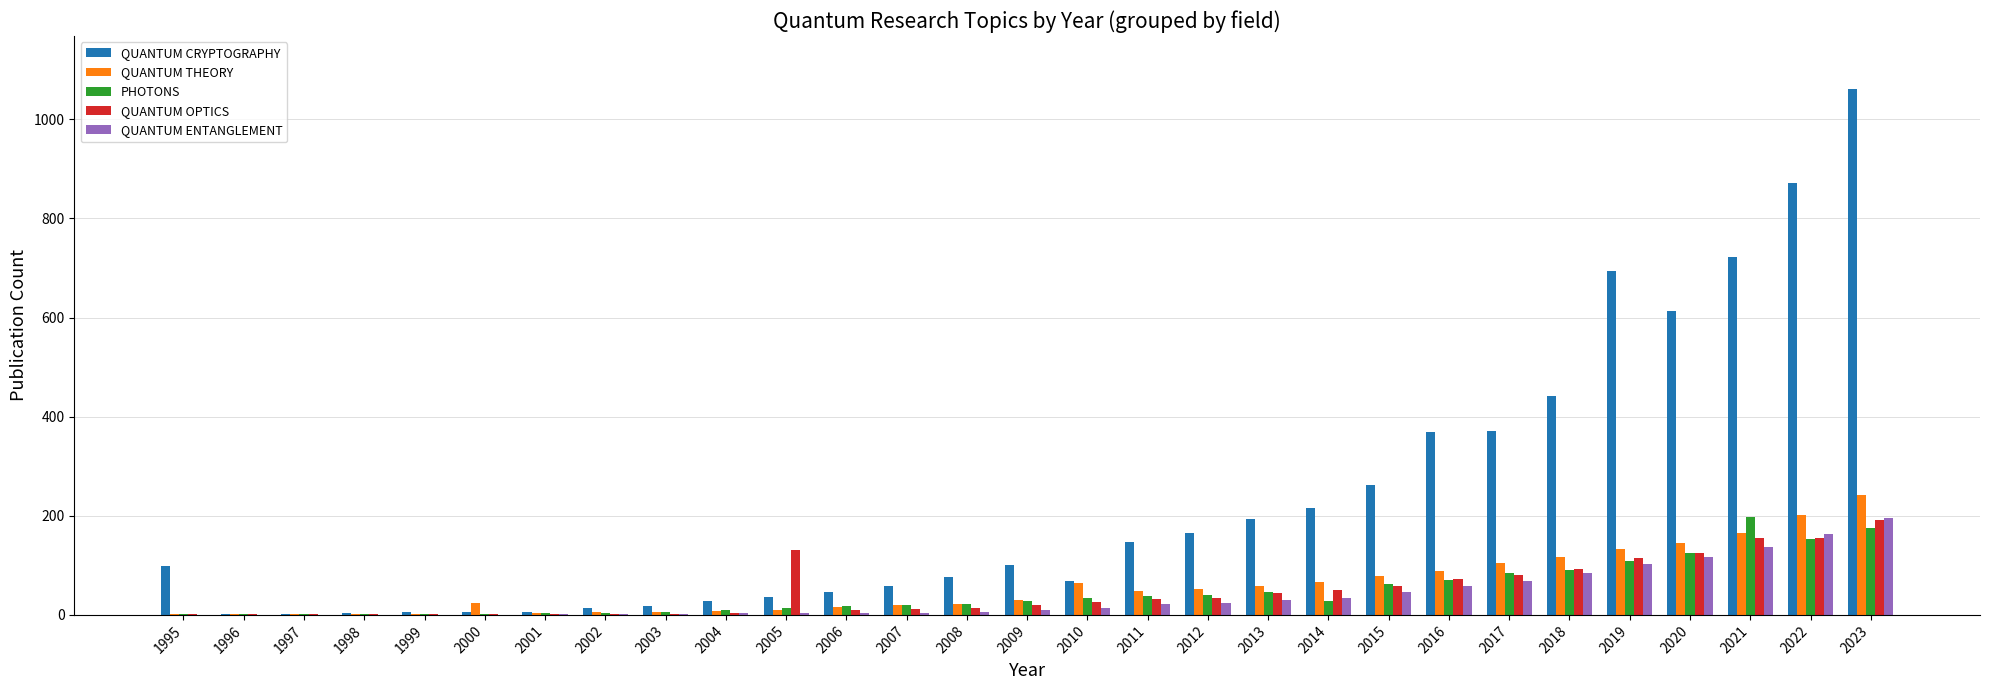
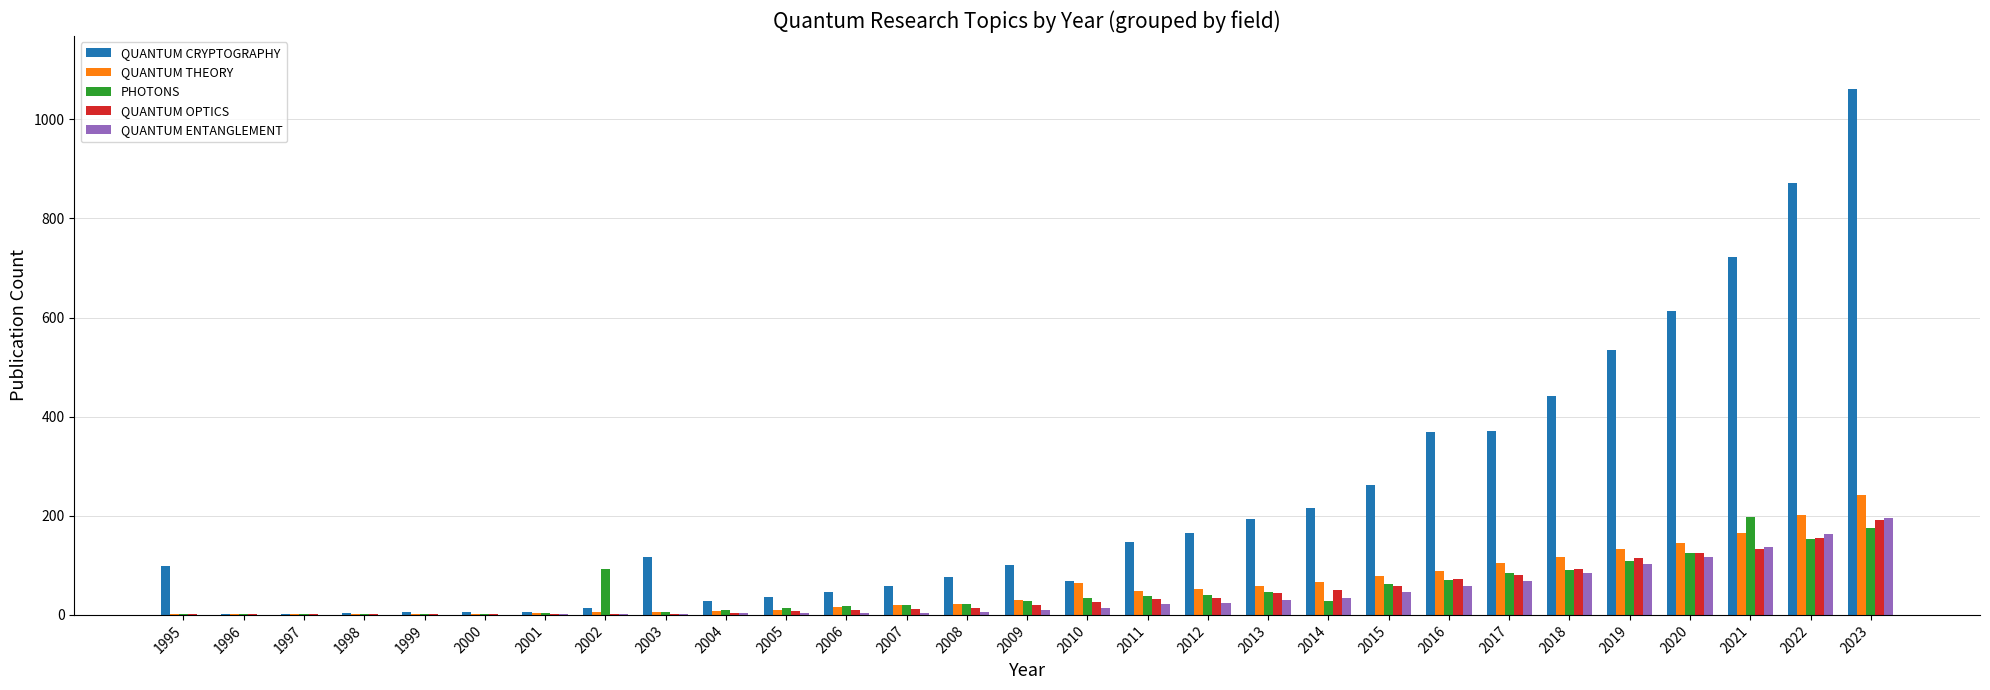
QUANTUM THEORY, 2000: 20 -> 0
PHOTONS, 2002: 0 -> 90
QUANTUM CRYPTOGRAPHY, 2003: 20 -> 120
QUANTUM OPTICS, 2005: 130 -> 10
QUANTUM CRYPTOGRAPHY, 2019: 690 -> 530
QUANTUM OPTICS, 2021: 160 -> 130
